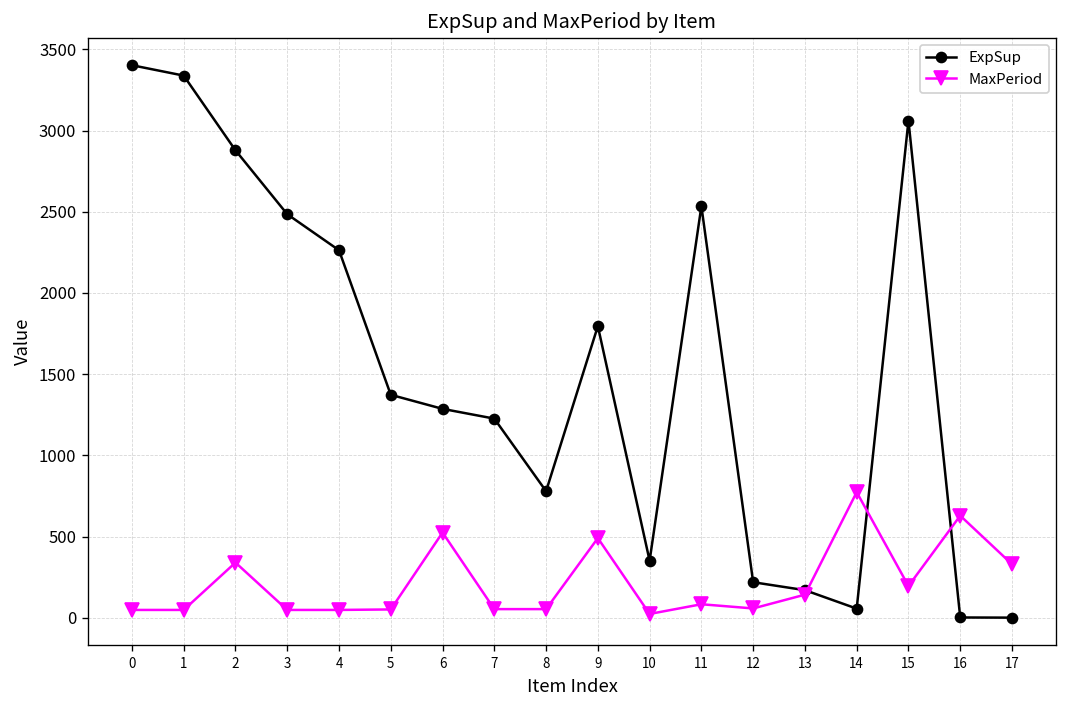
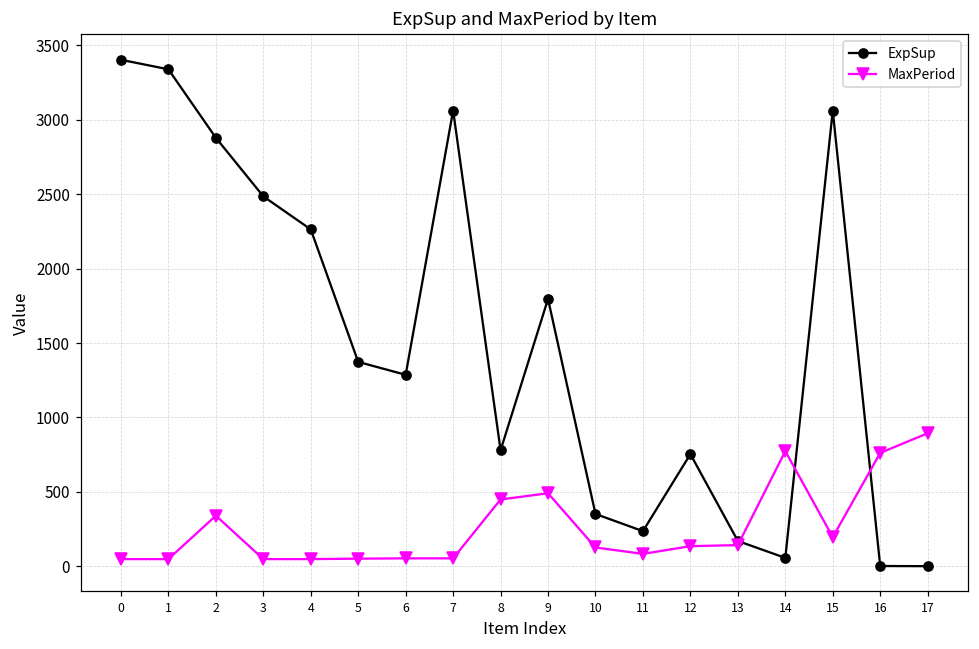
MaxPeriod, 6: 530 -> 50
ExpSup, 7: 1230 -> 3060
MaxPeriod, 8: 50 -> 450
MaxPeriod, 10: 20 -> 130
ExpSup, 11: 2530 -> 240
ExpSup, 12: 220 -> 750
MaxPeriod, 12: 60 -> 140
MaxPeriod, 16: 630 -> 760
MaxPeriod, 17: 330 -> 890
